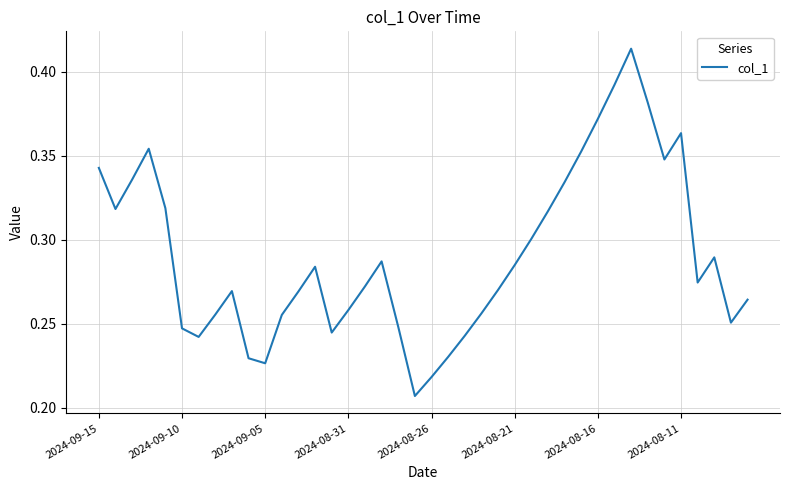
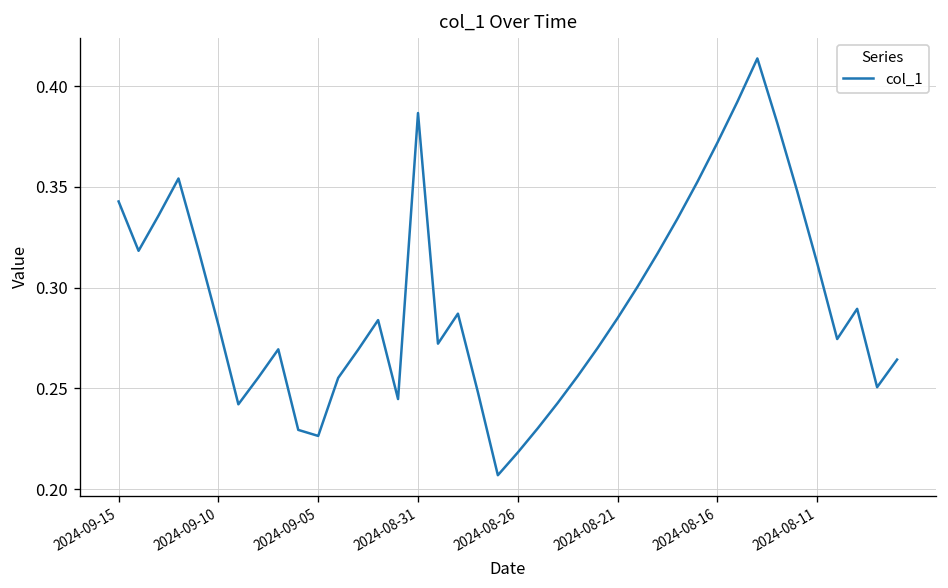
2024-09-10: 0.247 -> 0.282
2024-08-31: 0.258 -> 0.387
2024-08-11: 0.364 -> 0.312
